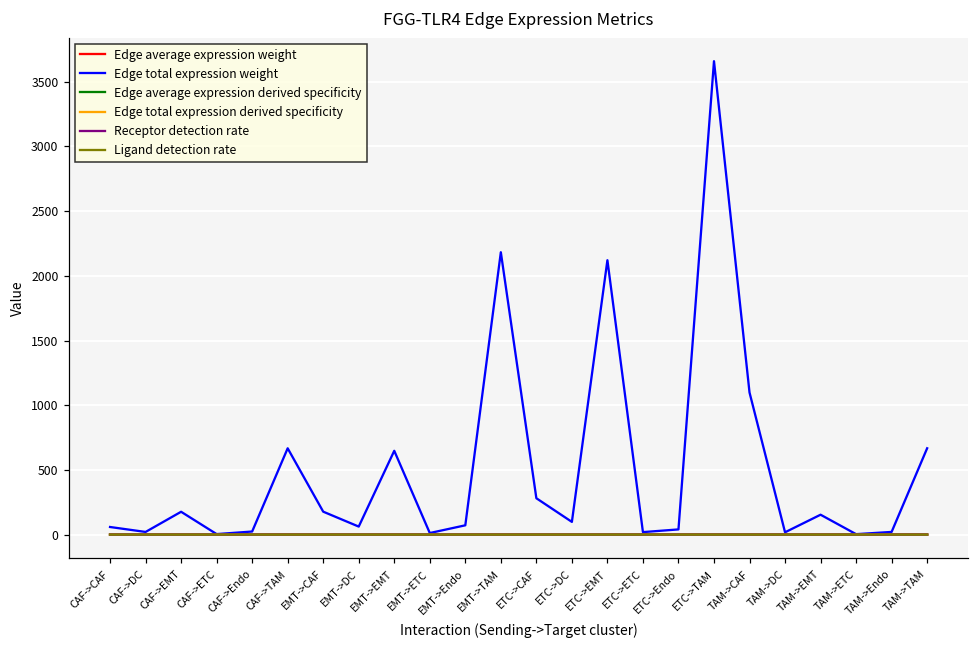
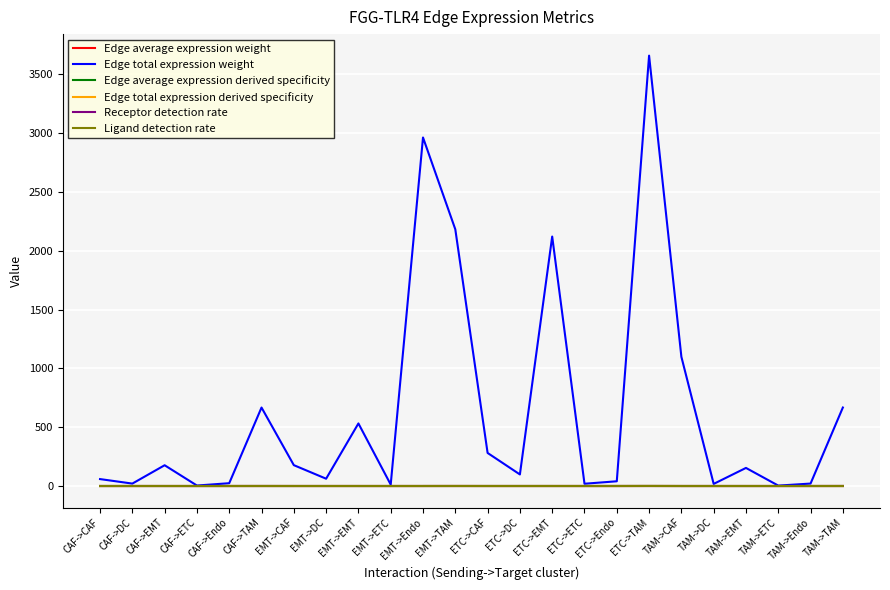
Edge total expression weight, EMT->EMT: 650 -> 530
Edge total expression weight, EMT->Endo: 70 -> 2960
